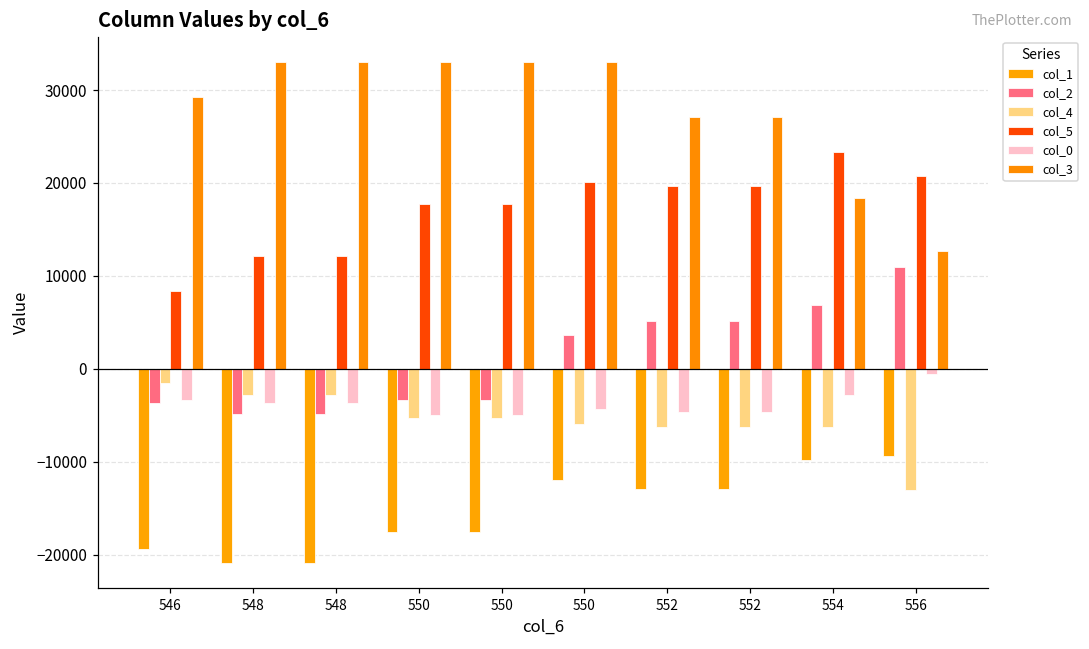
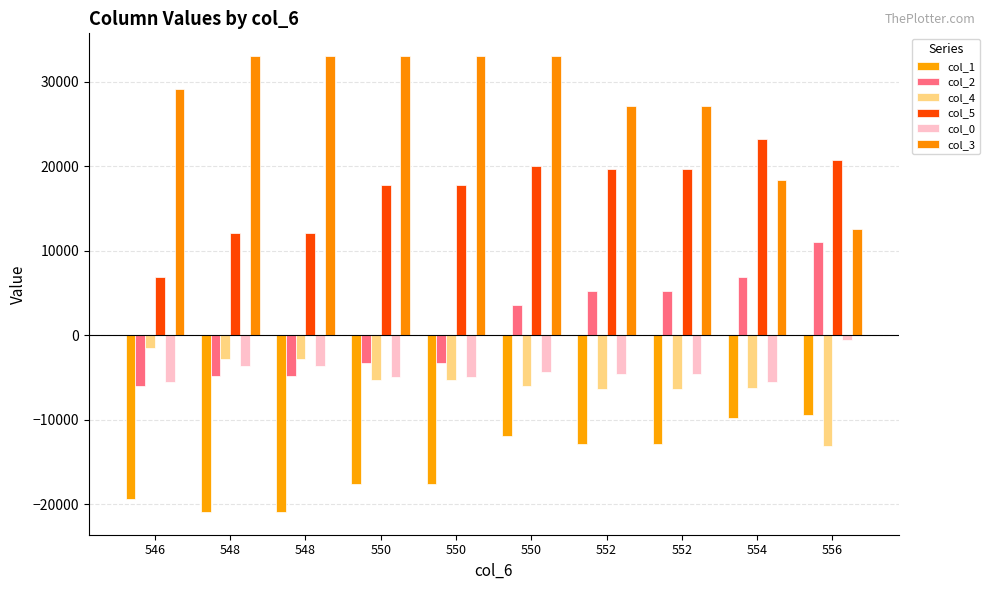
col_2, 546: -4000 -> -6000
col_5, 546: 8000 -> 7000
col_0, 546: -3000 -> -6000
col_0, 554: -3000 -> -6000
